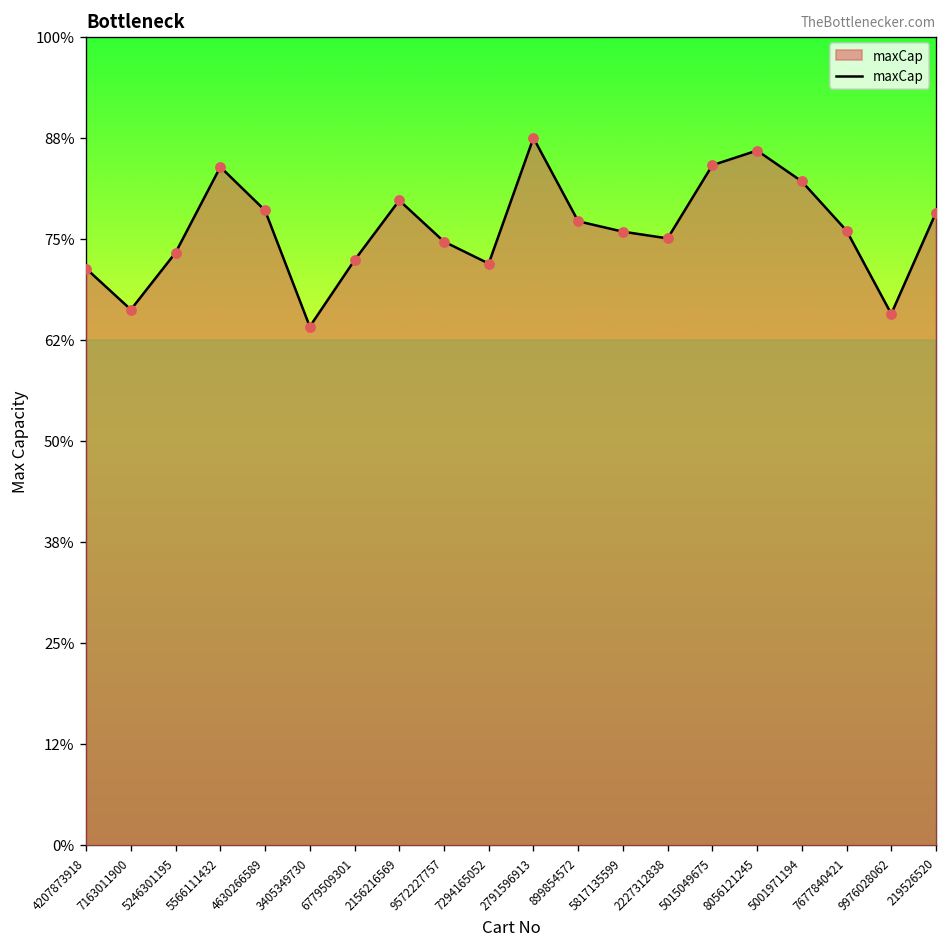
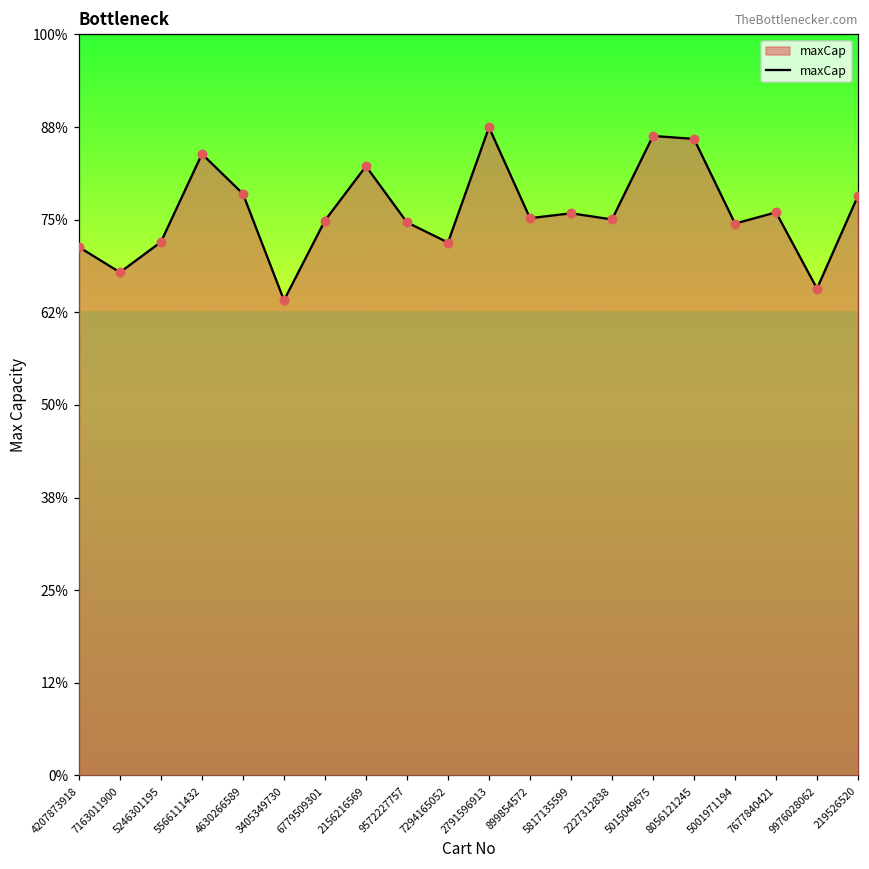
7163011900: 66% -> 68%
5246301195: 73% -> 72%
6779509301: 72% -> 75%
2156216569: 80% -> 82%
899854572: 77% -> 75%
5015049675: 84% -> 86%
5001971194: 82% -> 74%
